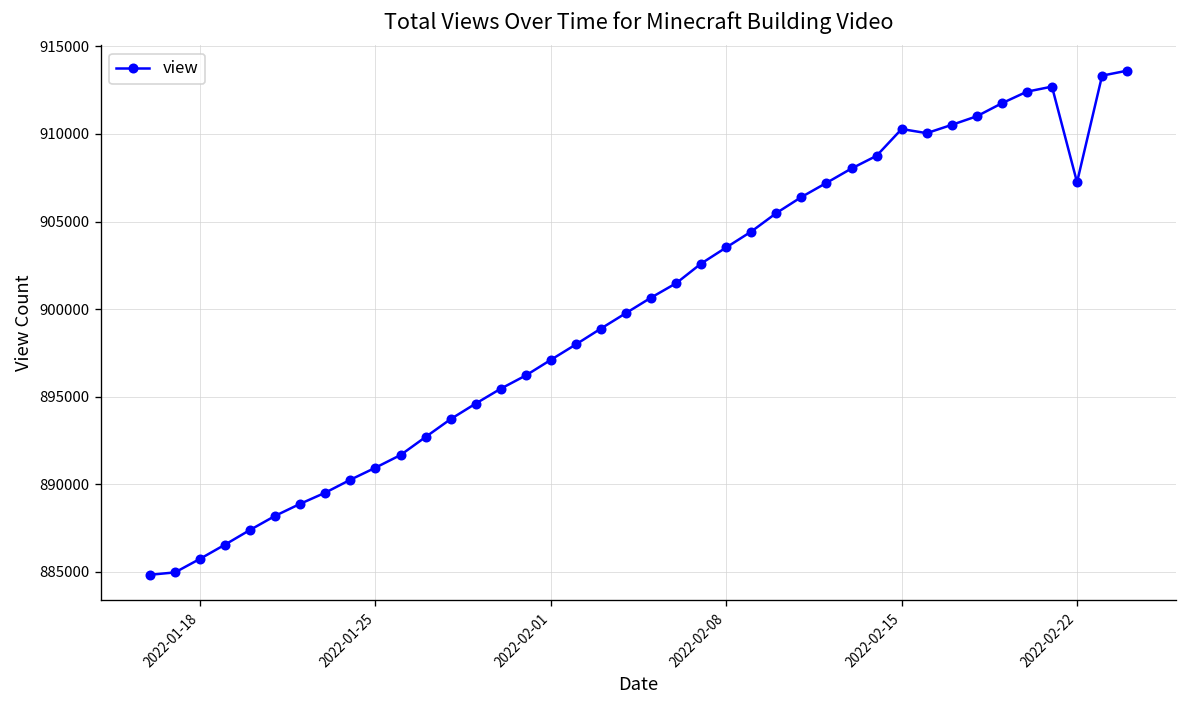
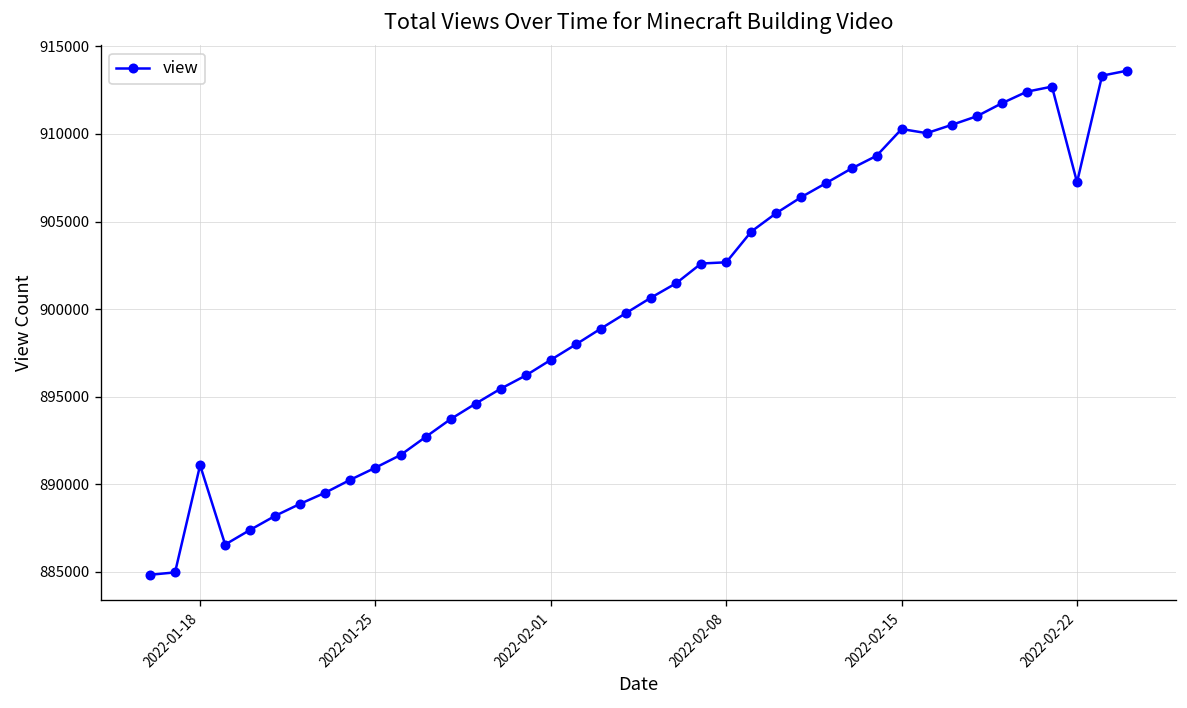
2022-01-18: 885700 -> 891100
2022-02-08: 903500 -> 902700
